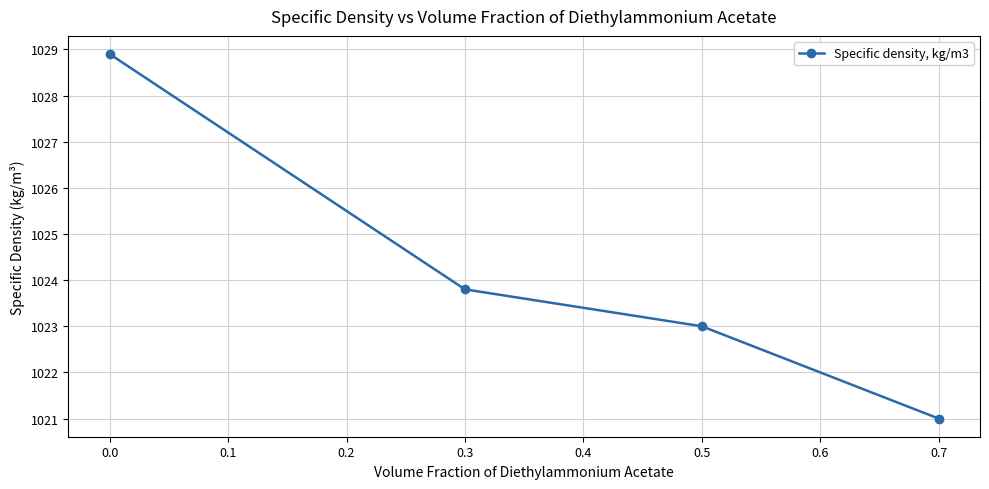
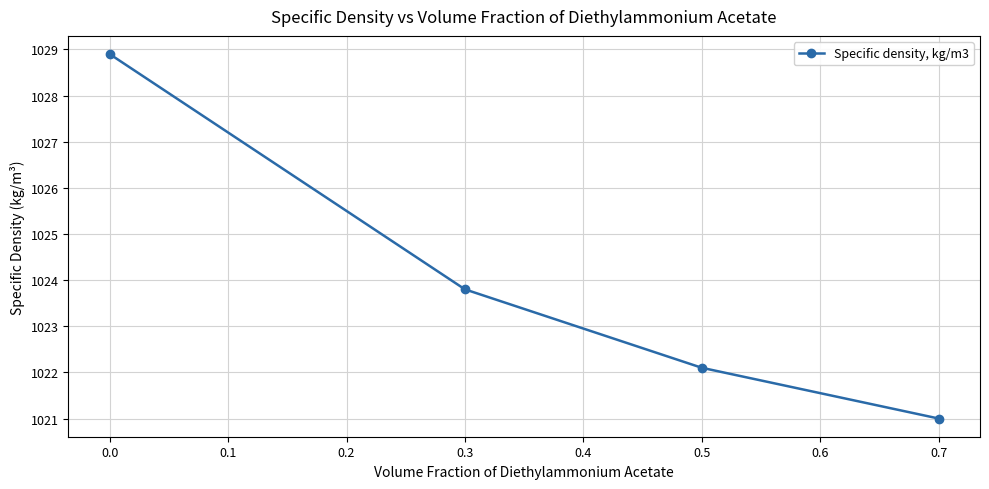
0.5: 1023.0 -> 1022.1
